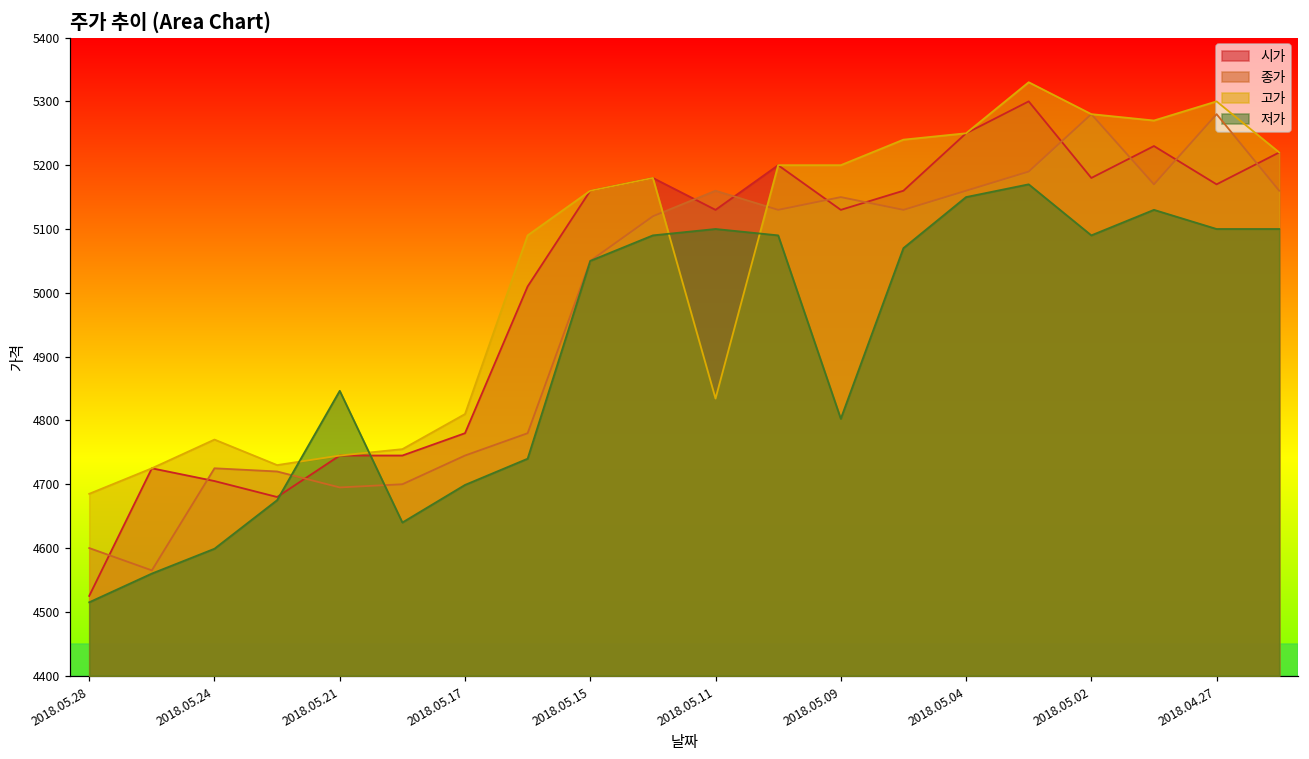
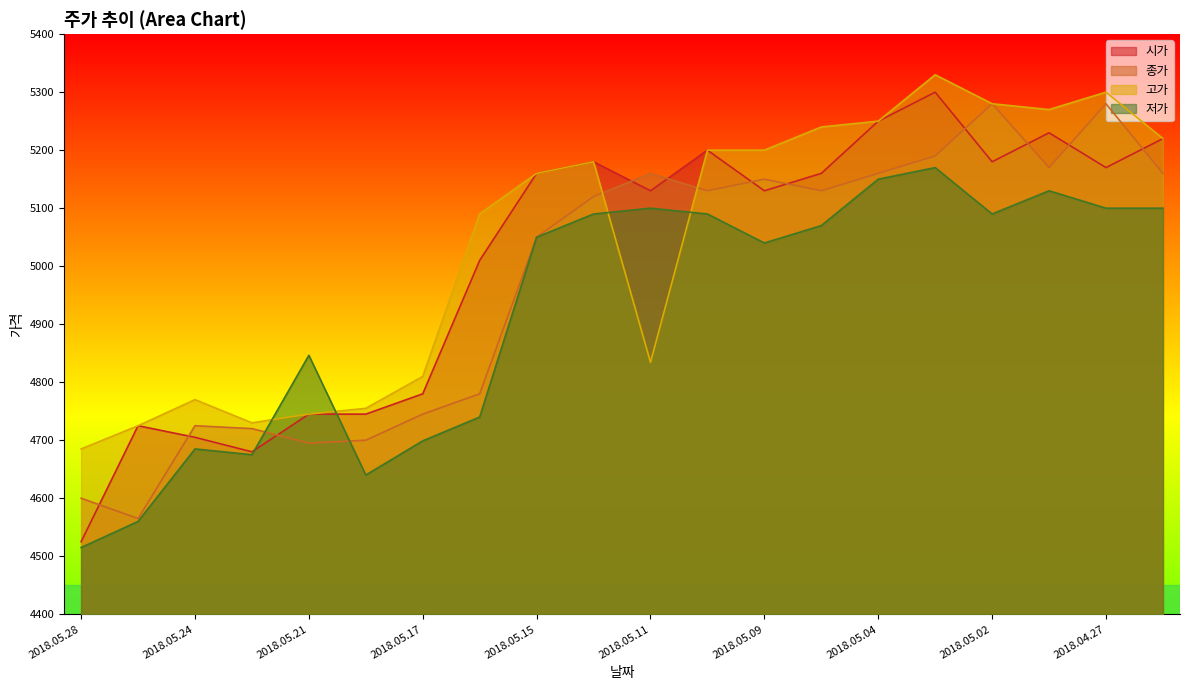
저가, 2018.05.24: 4600 -> 4690
저가, 2018.05.09: 4800 -> 5040
